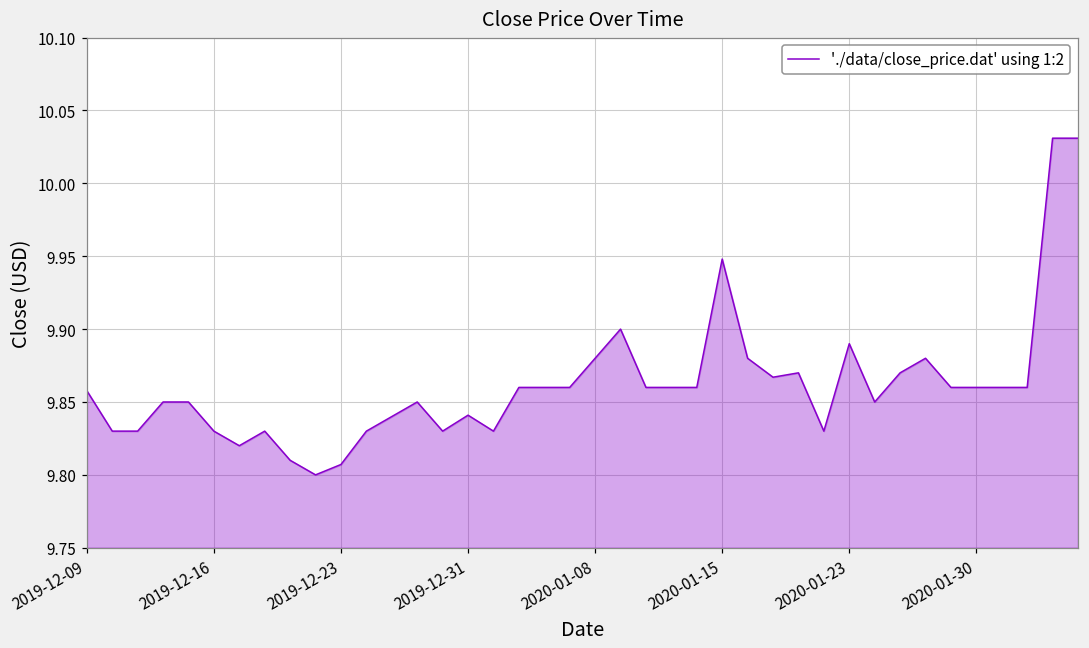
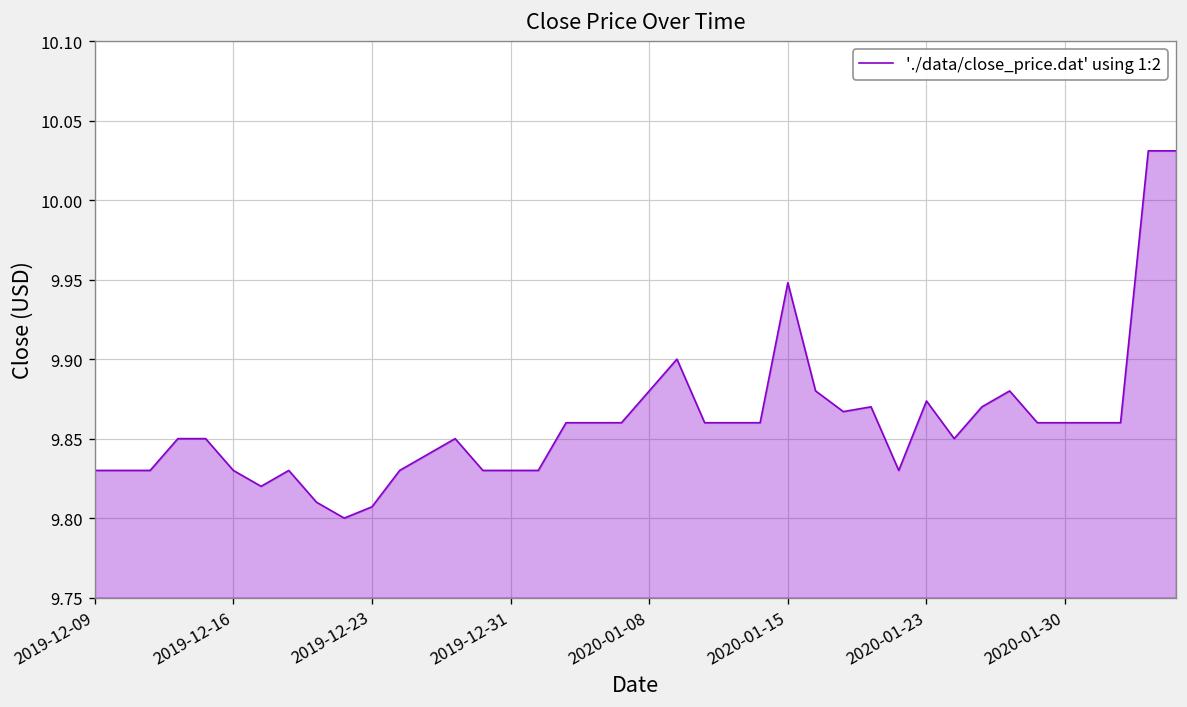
2019-12-09: 9.858 -> 9.830
2019-12-31: 9.841 -> 9.830
2020-01-23: 9.890 -> 9.874
